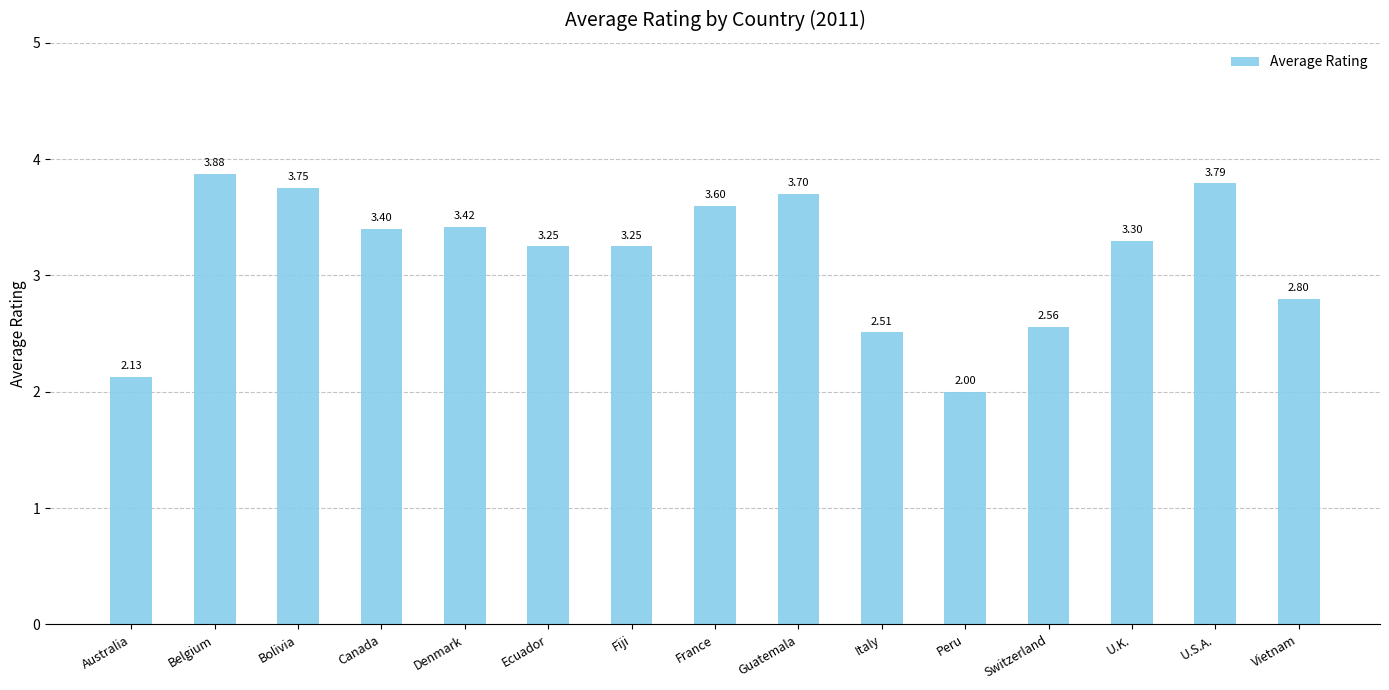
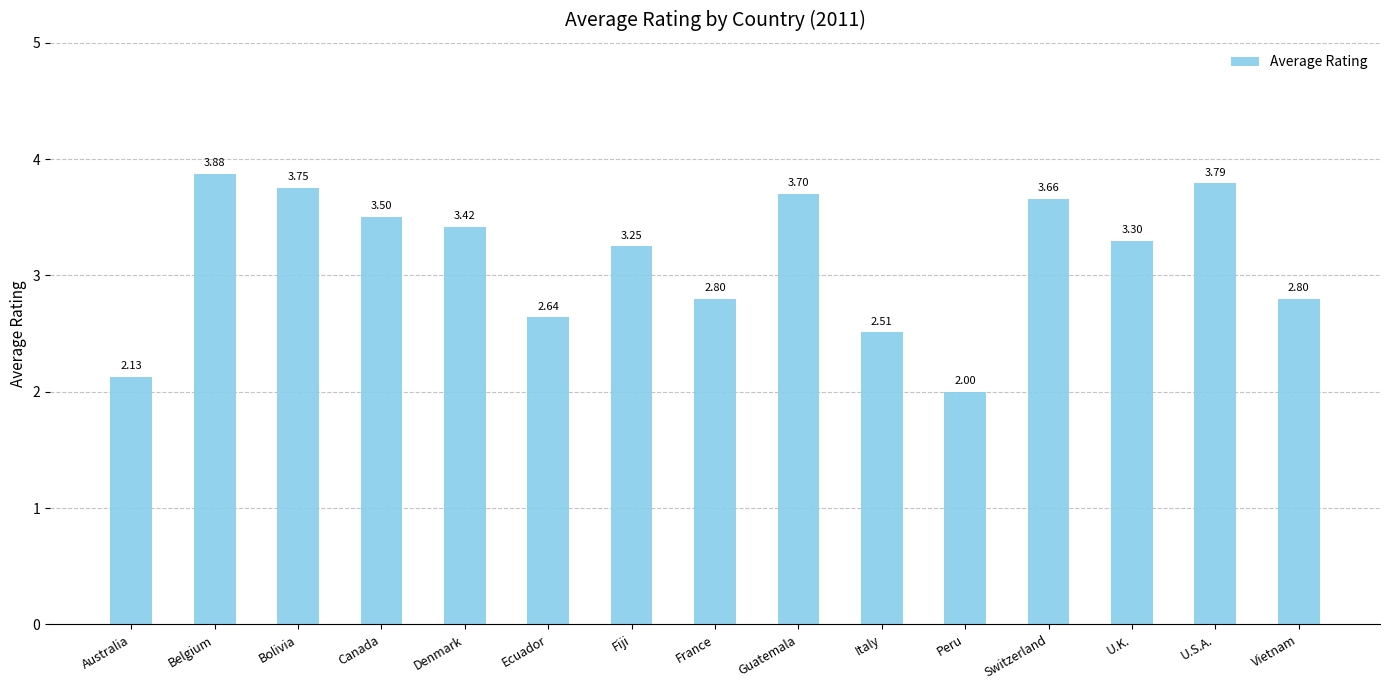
Canada: 3.40 -> 3.50
Ecuador: 3.25 -> 2.64
France: 3.60 -> 2.80
Switzerland: 2.56 -> 3.66
